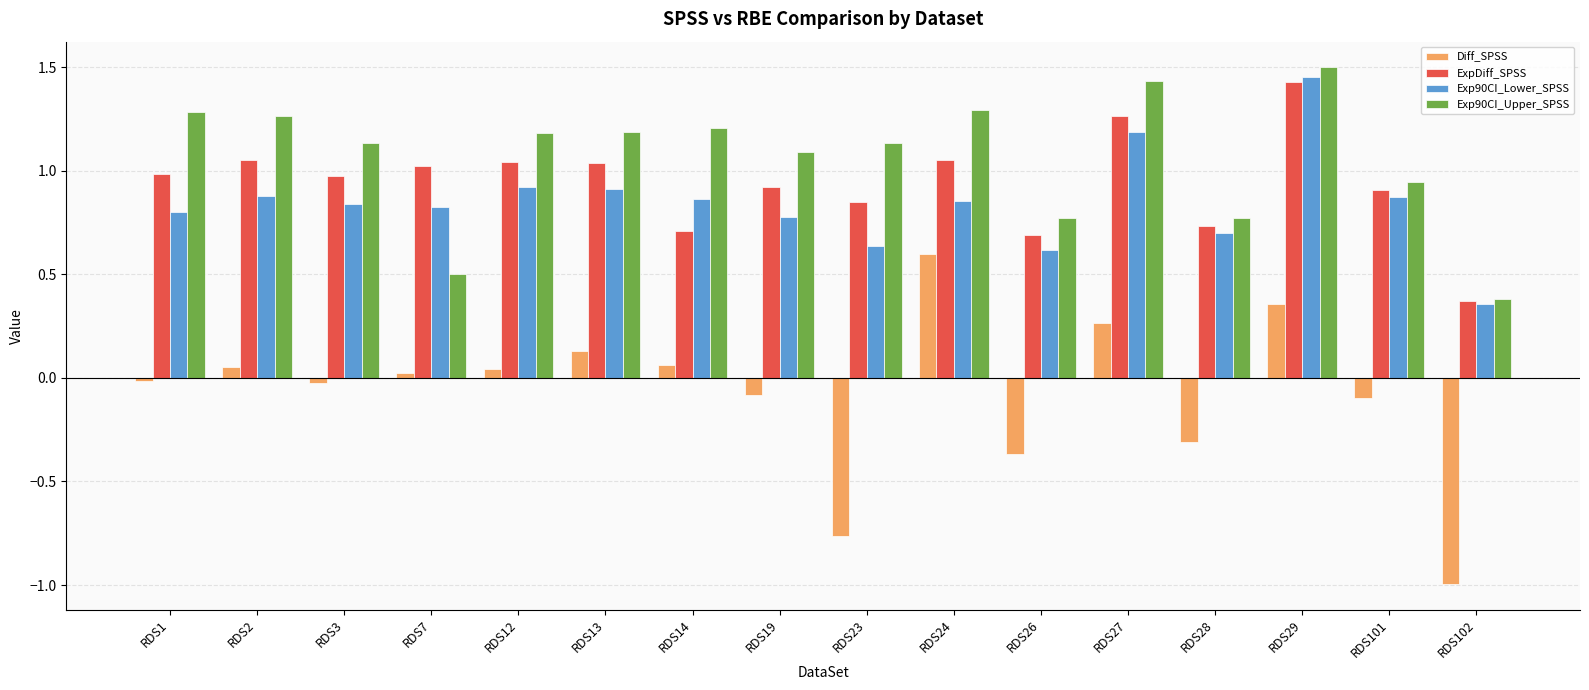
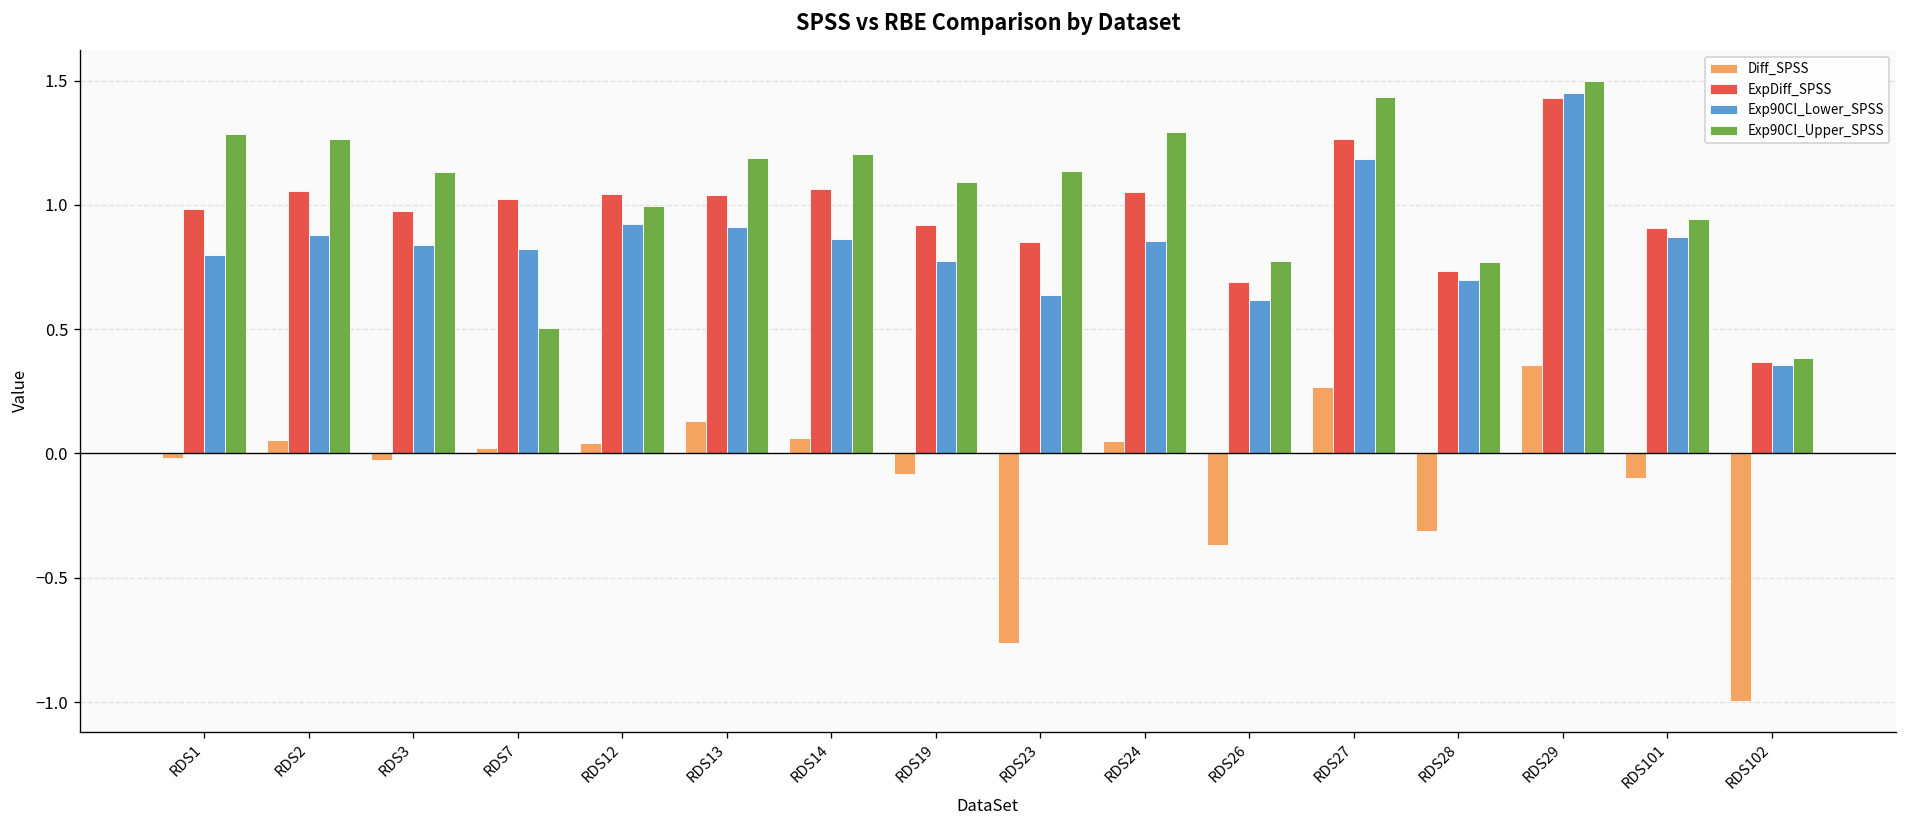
Exp90CI_Upper_SPSS, RDS12: 1.18 -> 1.00
ExpDiff_SPSS, RDS14: 0.71 -> 1.06
Diff_SPSS, RDS24: 0.60 -> 0.05
